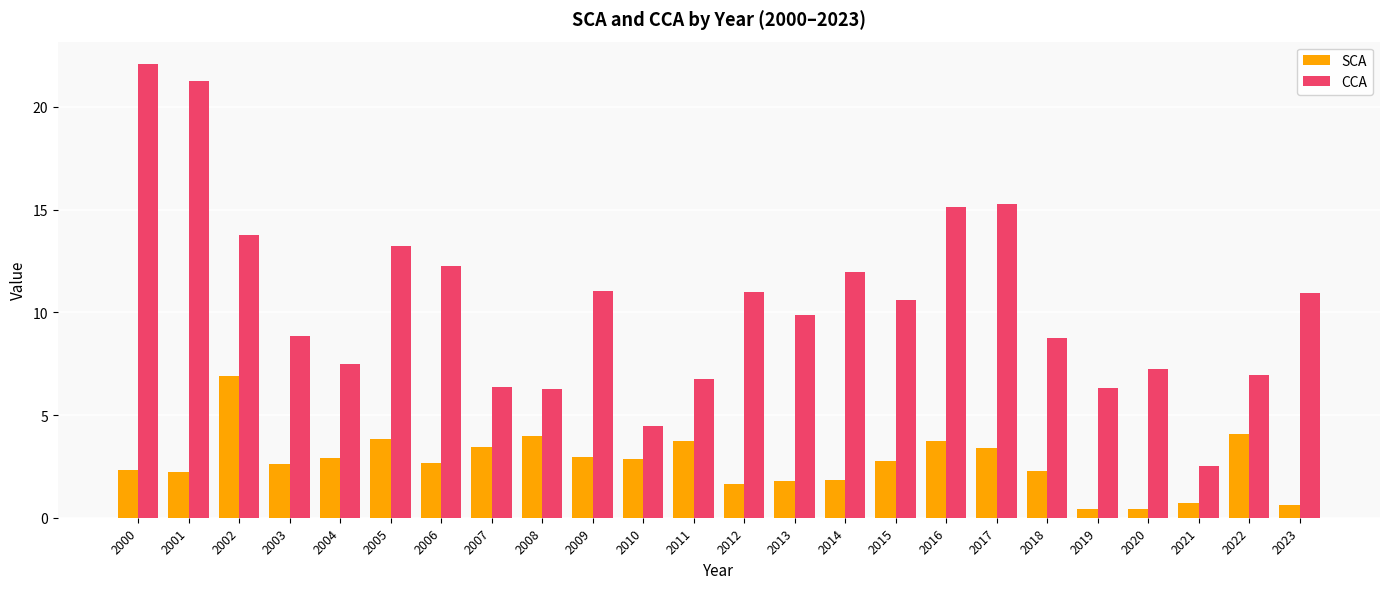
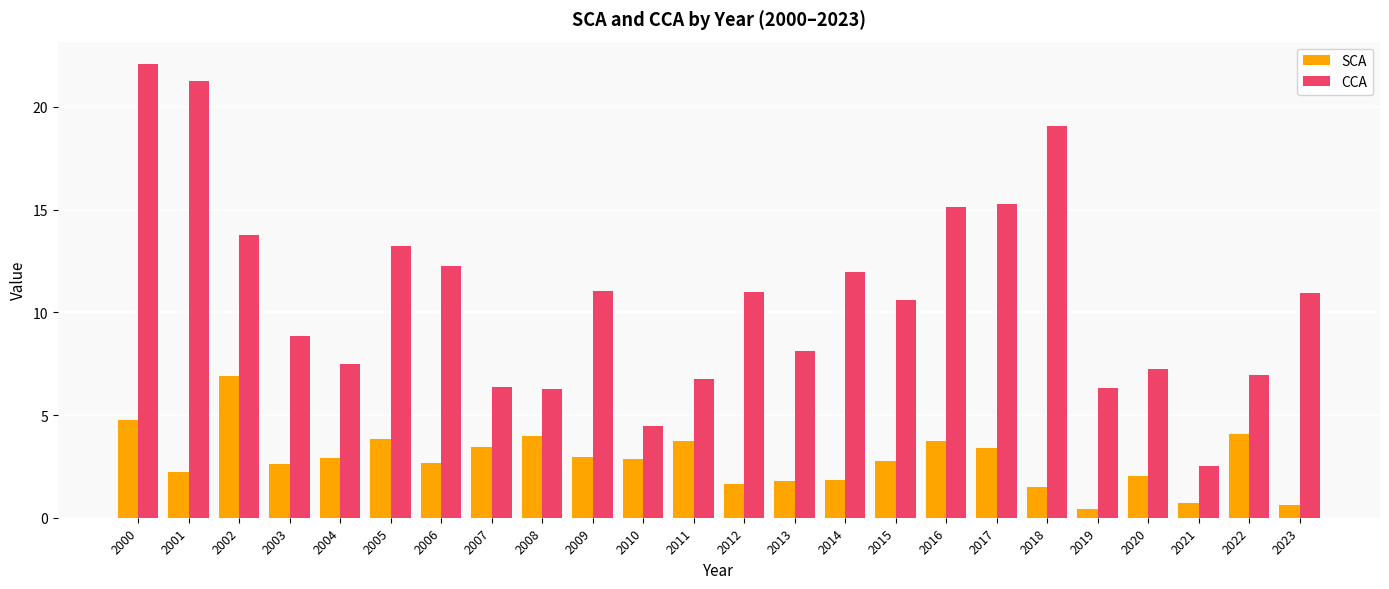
SCA, 2000: 2.3 -> 4.8
CCA, 2013: 9.9 -> 8.1
SCA, 2018: 2.3 -> 1.5
CCA, 2018: 8.8 -> 19.1
SCA, 2020: 0.4 -> 2.0
